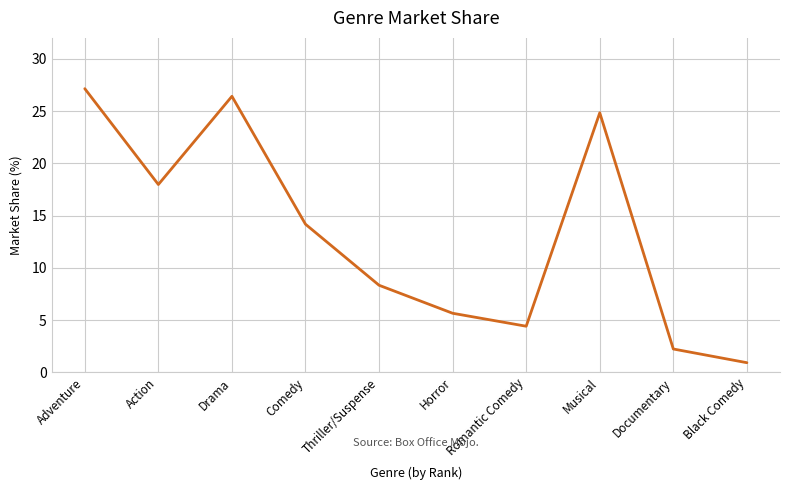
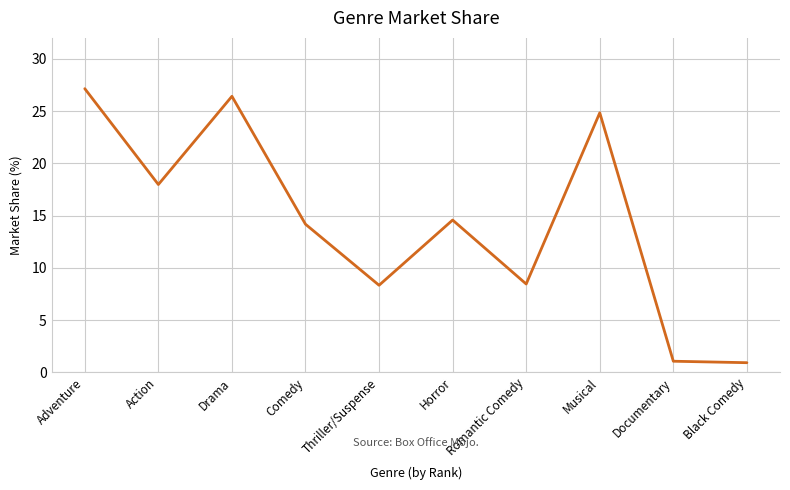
Horror: 5.7 -> 14.6
Romantic Comedy: 4.4 -> 8.5
Documentary: 2.2 -> 1.1
